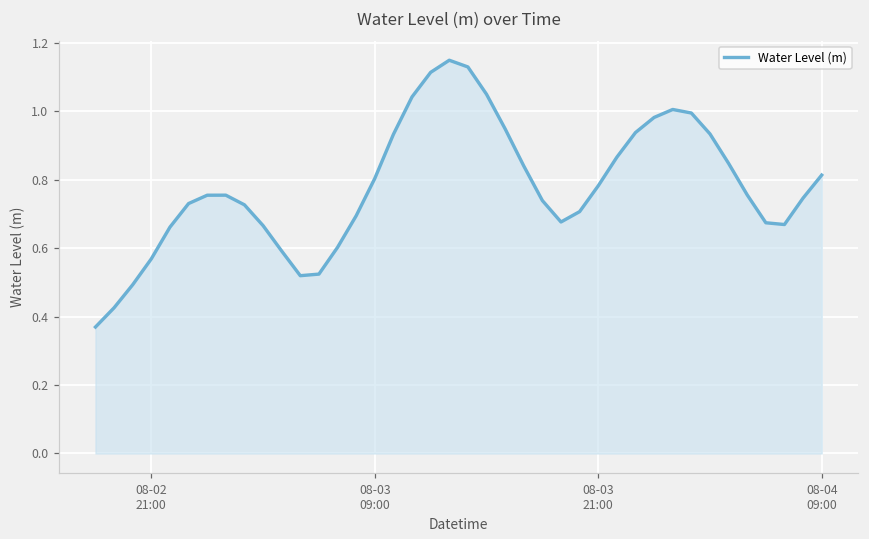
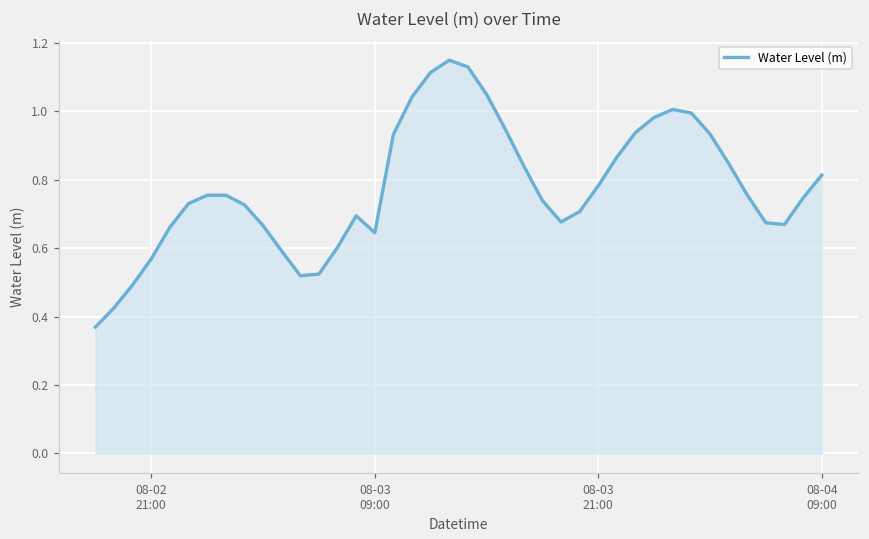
08-03 09:00: 0.80 -> 0.64
